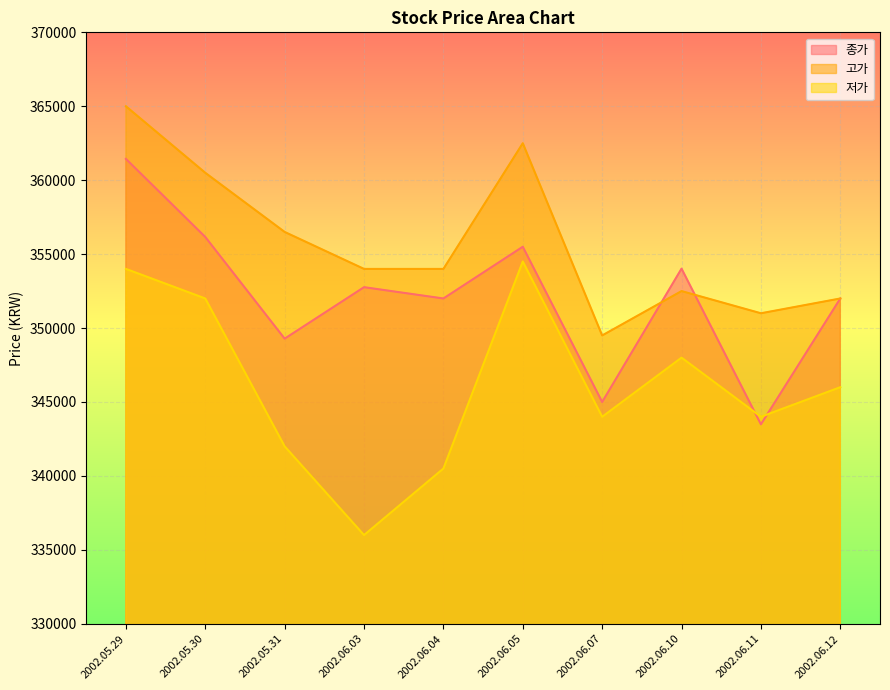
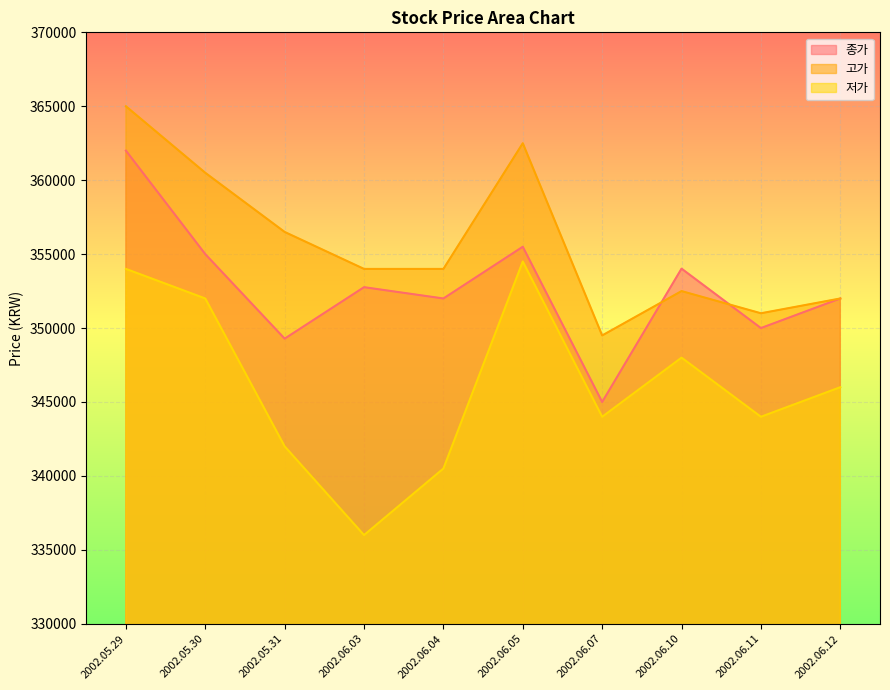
종가, 2002.05.29: 361400 -> 362000
종가, 2002.05.30: 356200 -> 355000
종가, 2002.06.11: 343500 -> 350000
